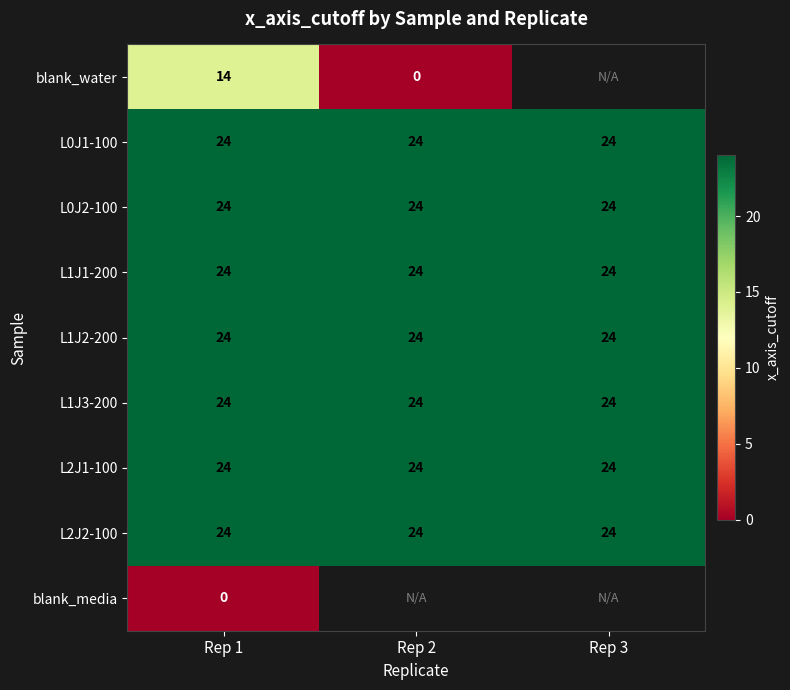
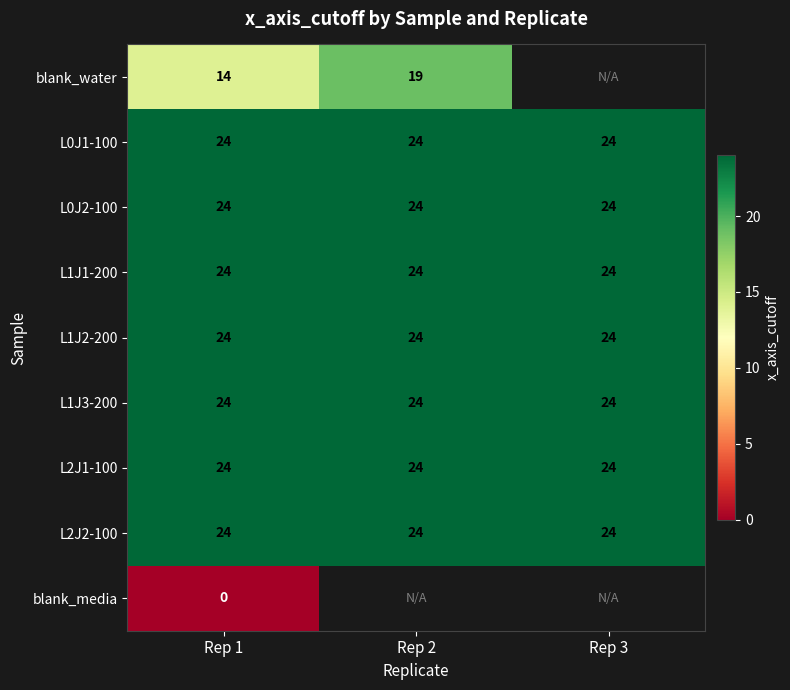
blank_water, Rep 2: 0 -> 19
